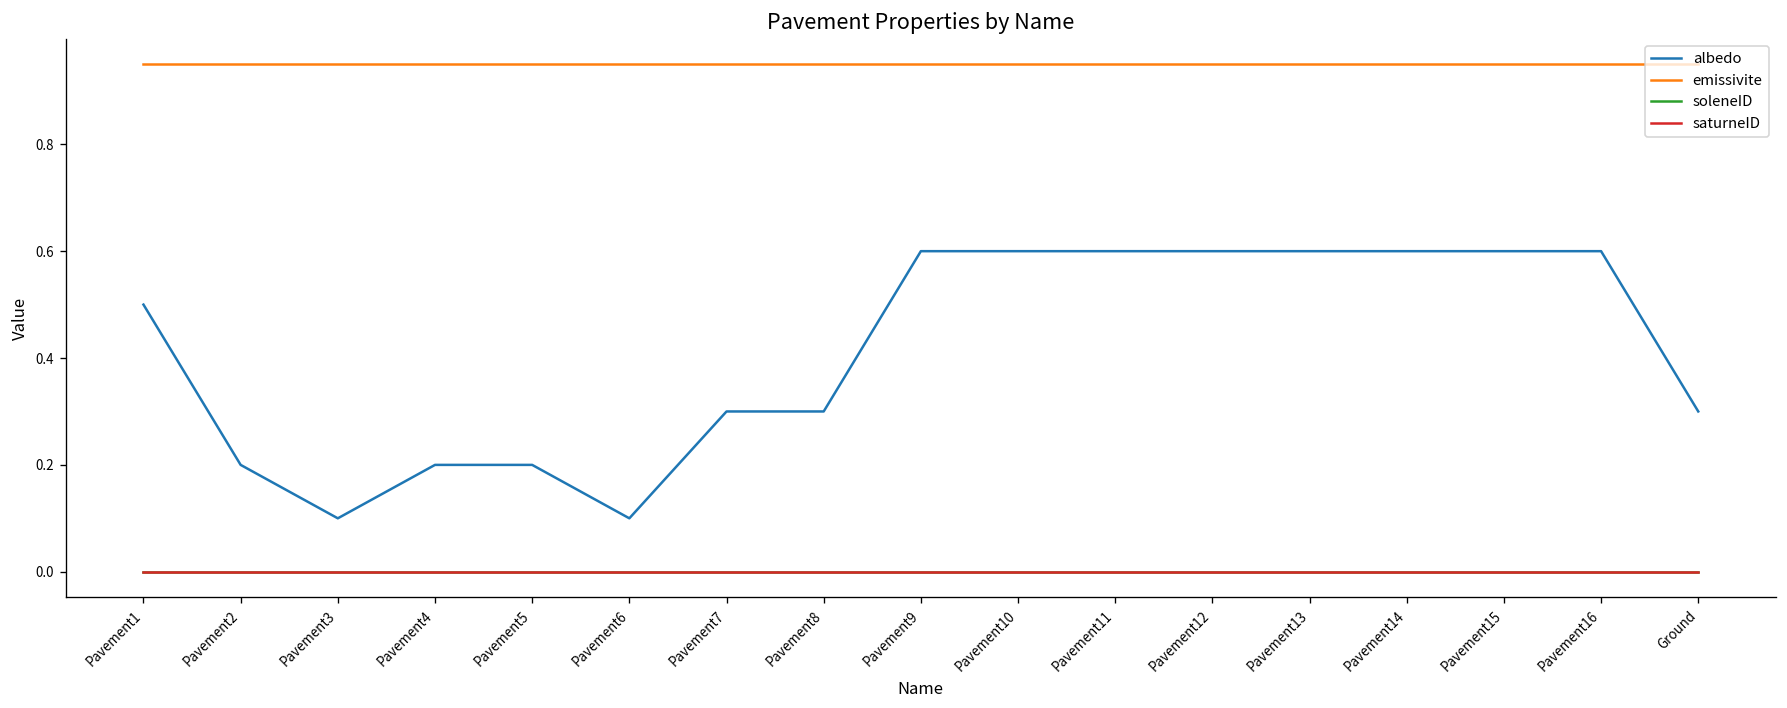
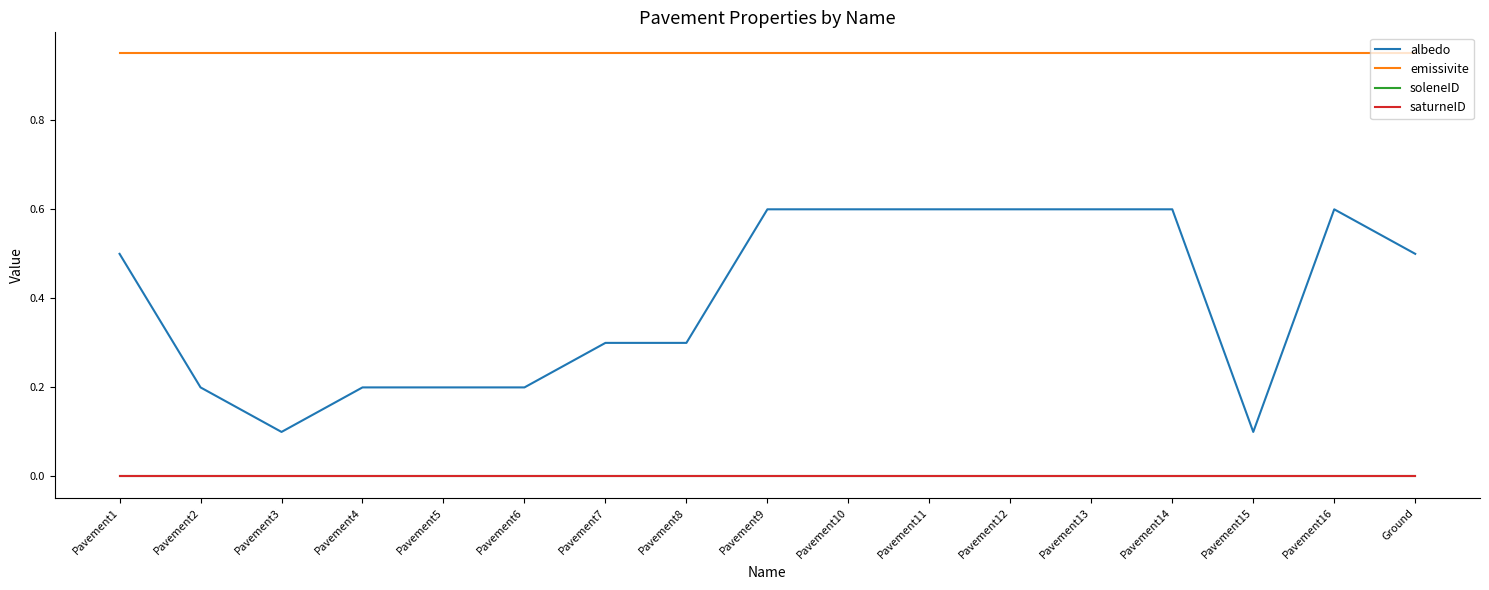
albedo, Pavement6: 0.1 -> 0.2
albedo, Pavement15: 0.6 -> 0.1
albedo, Ground: 0.3 -> 0.5
